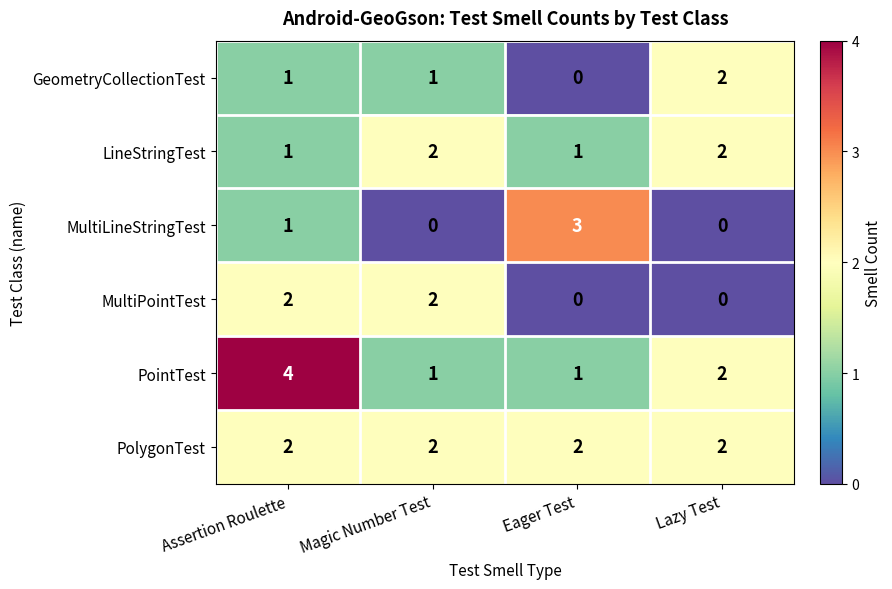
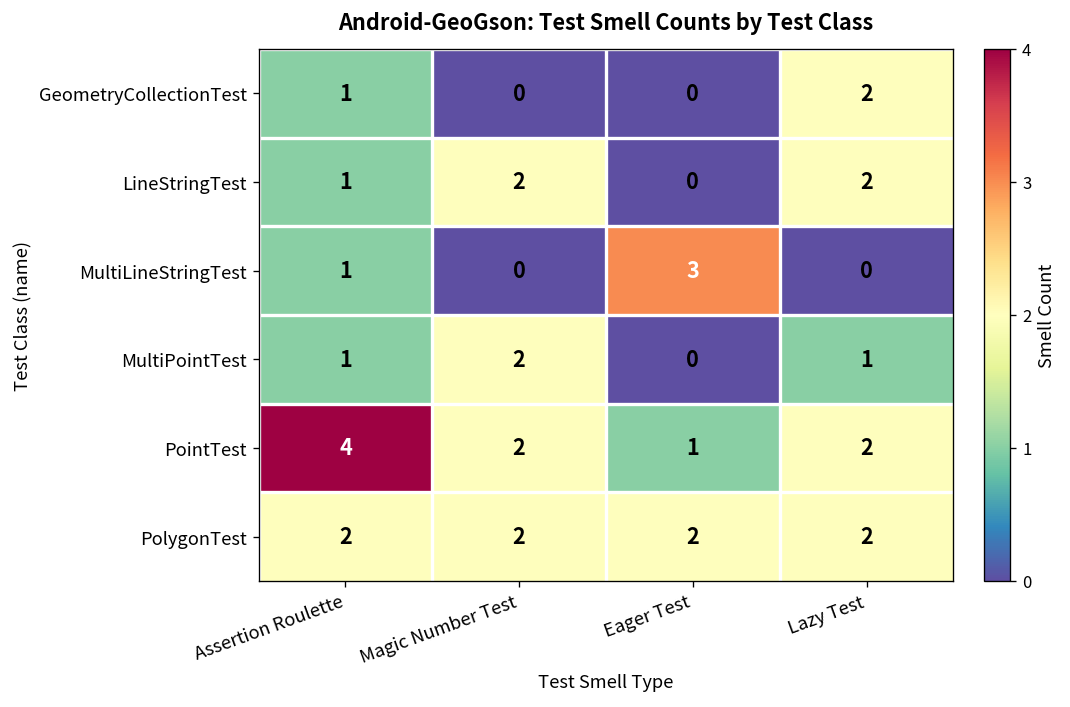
GeometryCollectionTest, Magic Number Test: 1 -> 0
LineStringTest, Eager Test: 1 -> 0
MultiPointTest, Assertion Roulette: 2 -> 1
MultiPointTest, Lazy Test: 0 -> 1
PointTest, Magic Number Test: 1 -> 2
